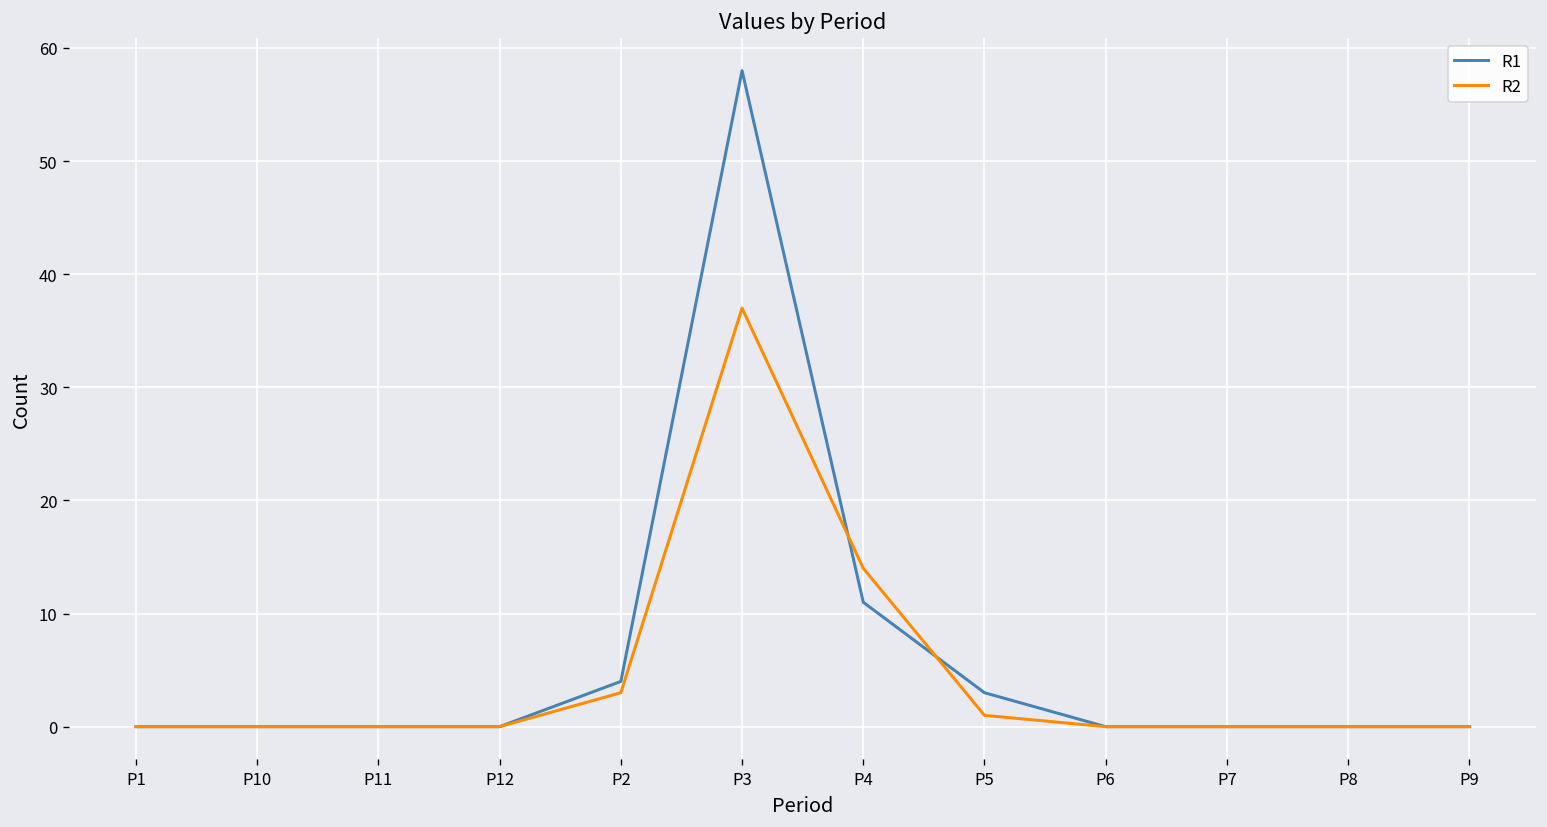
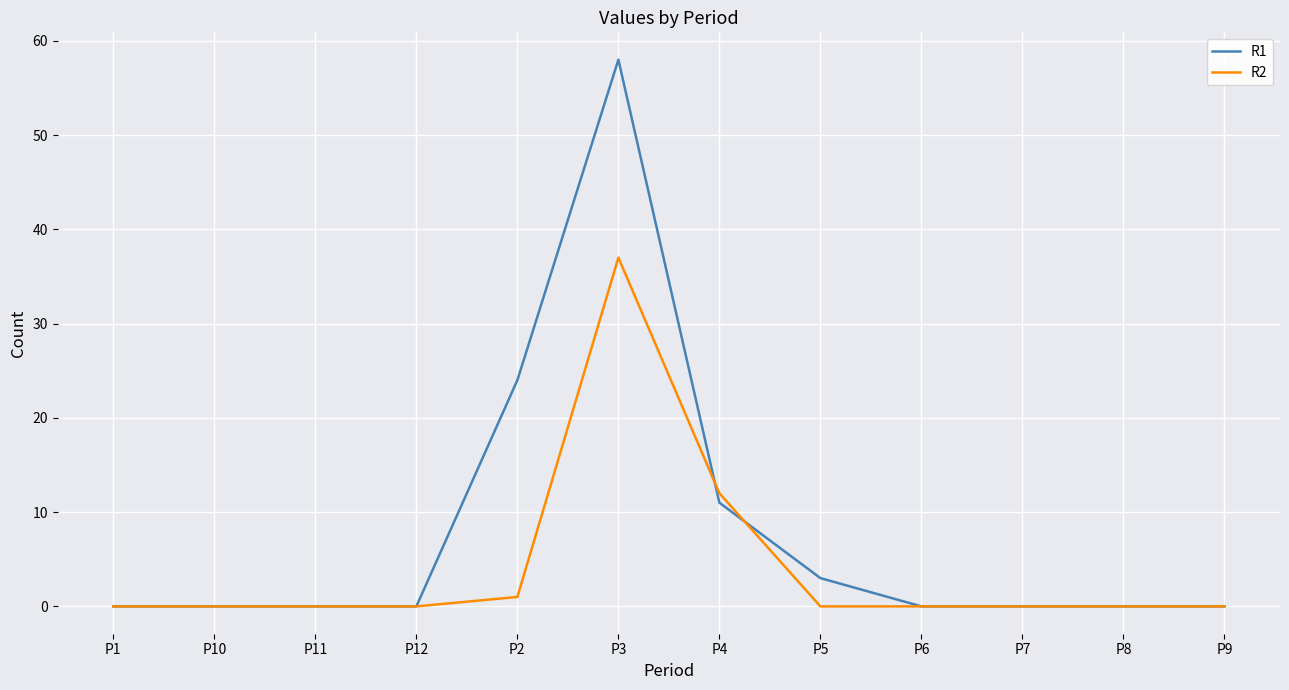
R1, P2: 4 -> 24
R2, P2: 3 -> 1
R2, P4: 14 -> 12
R2, P5: 1 -> 0
